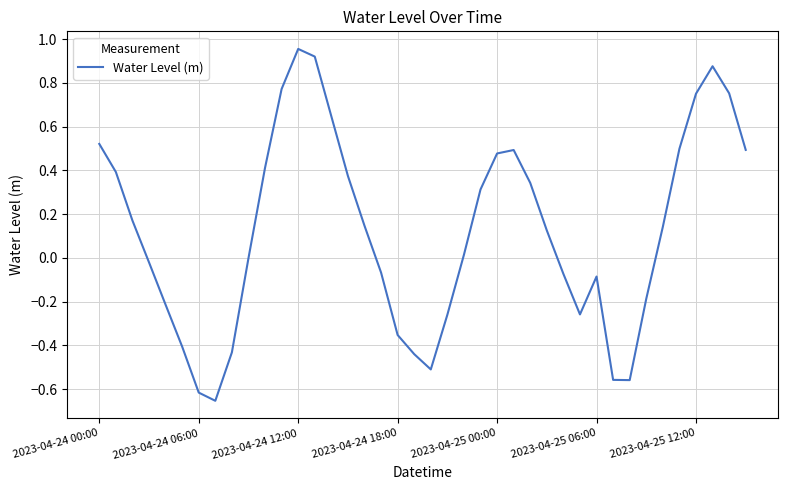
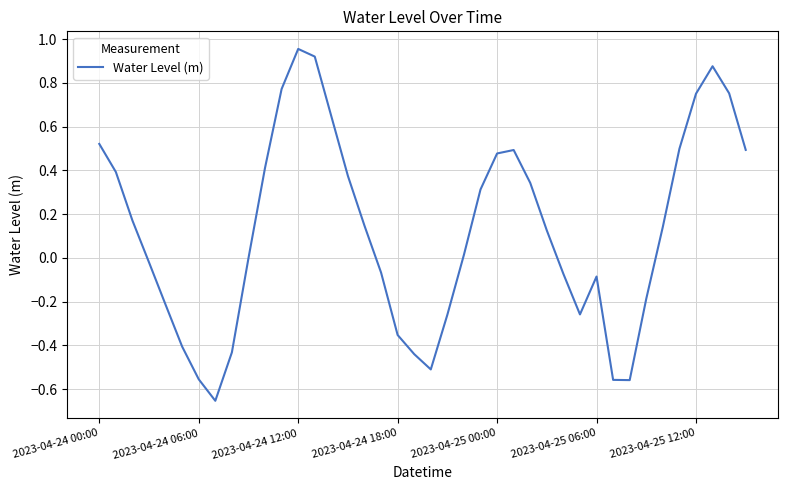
2023-04-24 06:00: -0.62 -> -0.56
